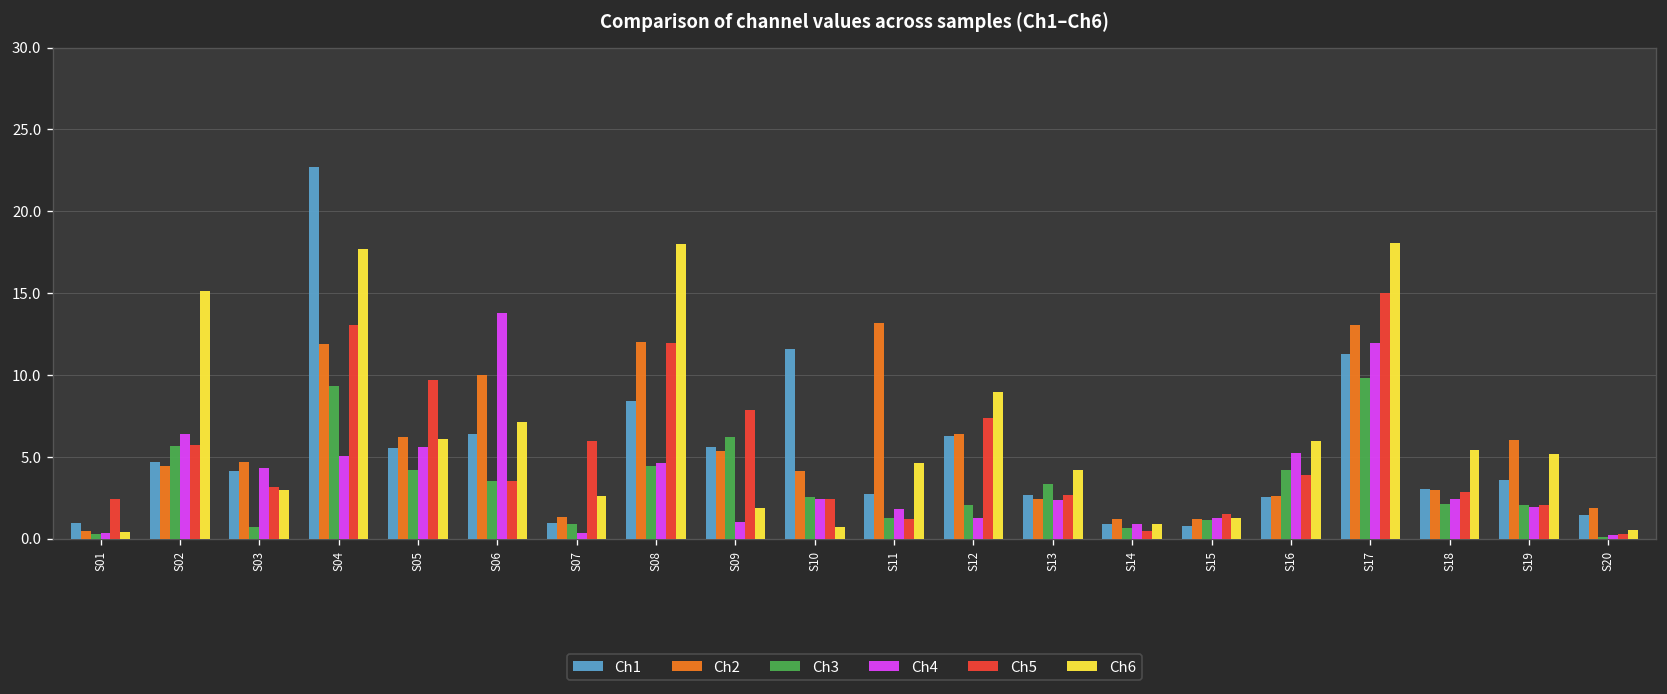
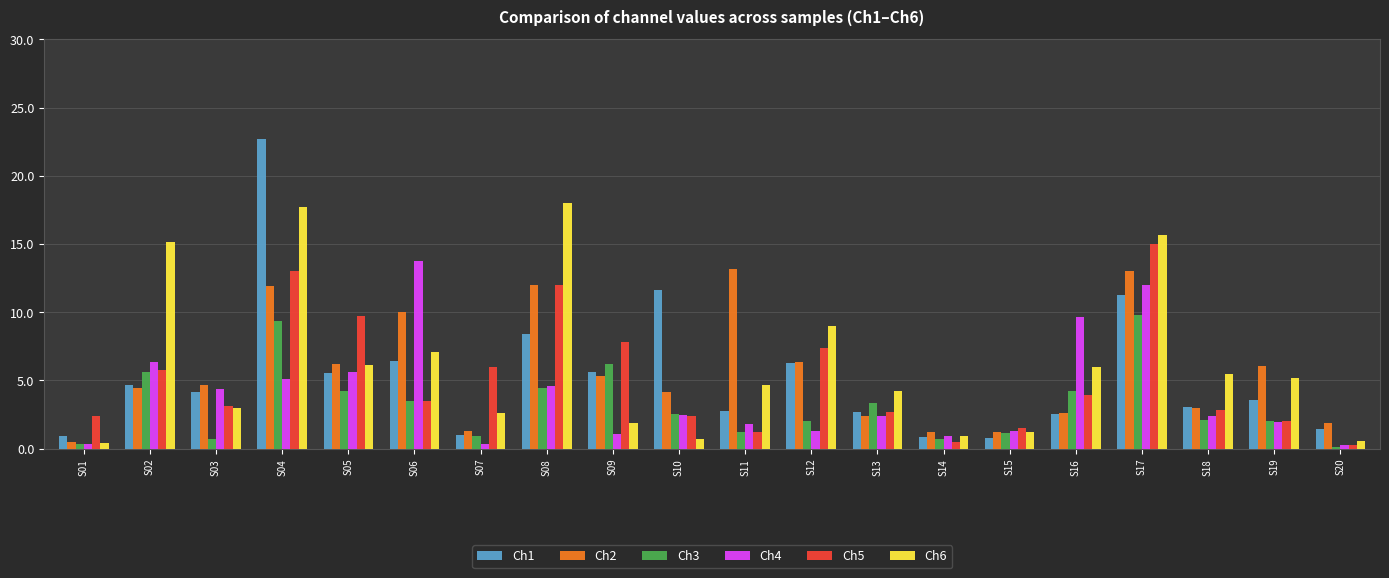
Ch4, S16: 5.2 -> 9.7
Ch6, S17: 18.0 -> 15.7
